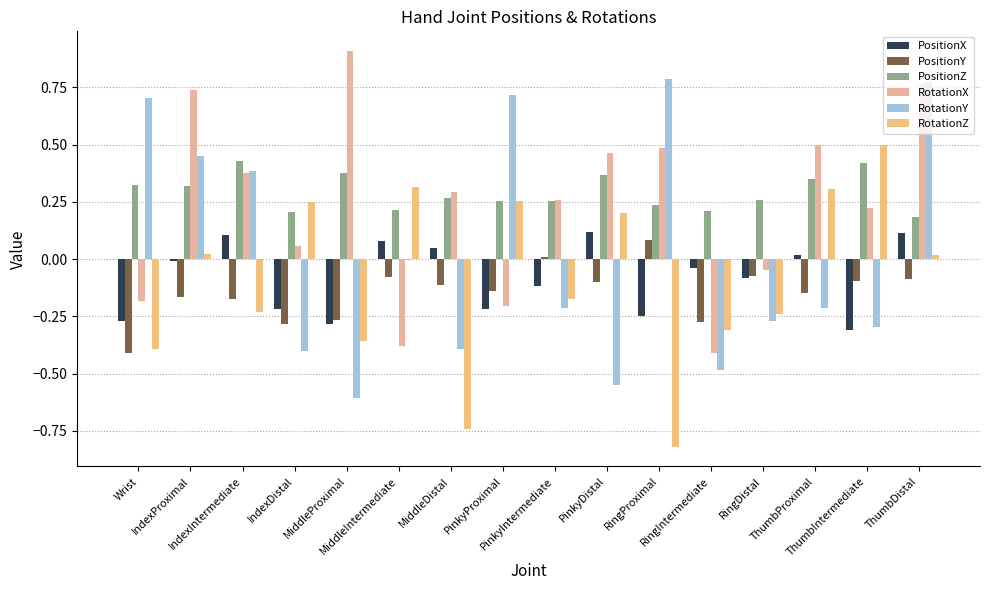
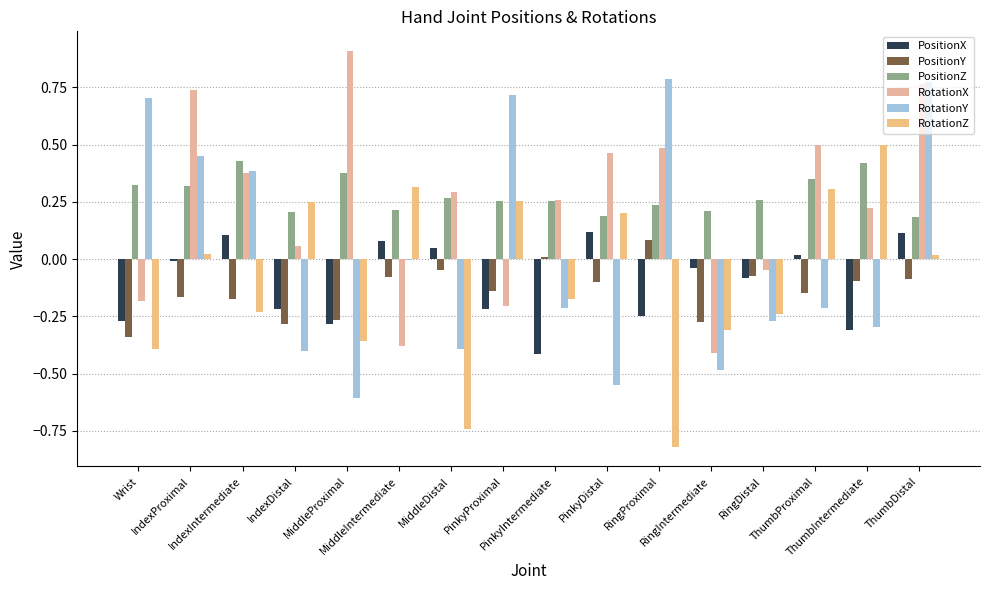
PositionY, Wrist: -0.41 -> -0.34
PositionY, MiddleDistal: -0.11 -> -0.05
PositionX, PinkyIntermediate: -0.12 -> -0.42
PositionZ, PinkyDistal: 0.37 -> 0.19
